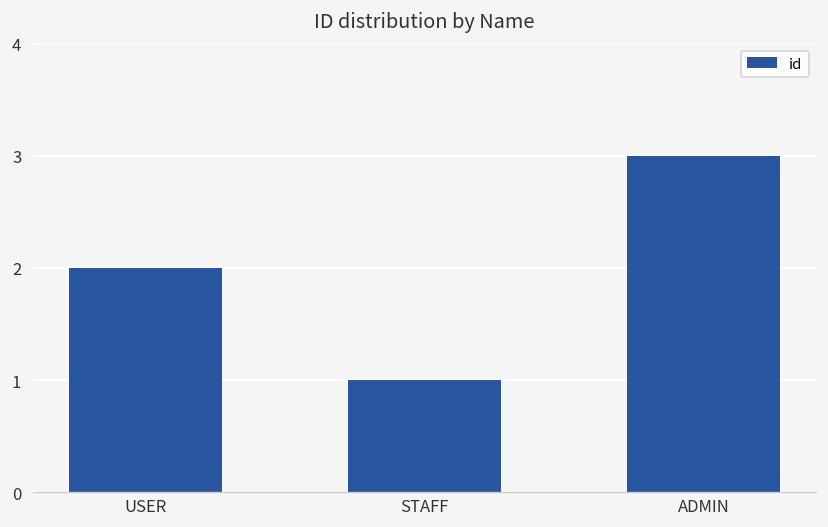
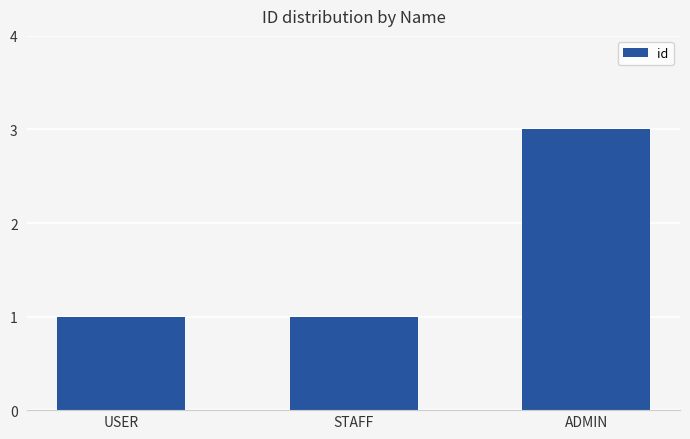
USER: 2 -> 1
